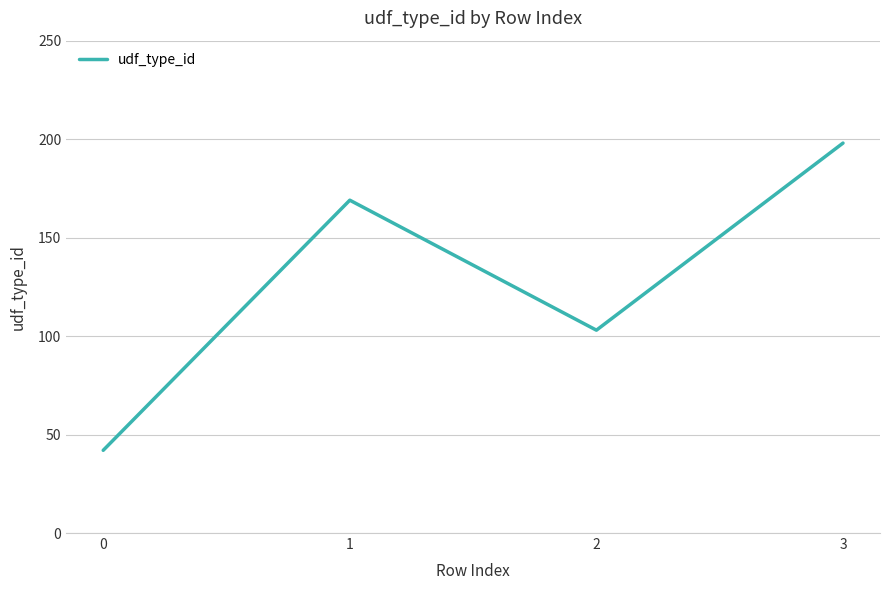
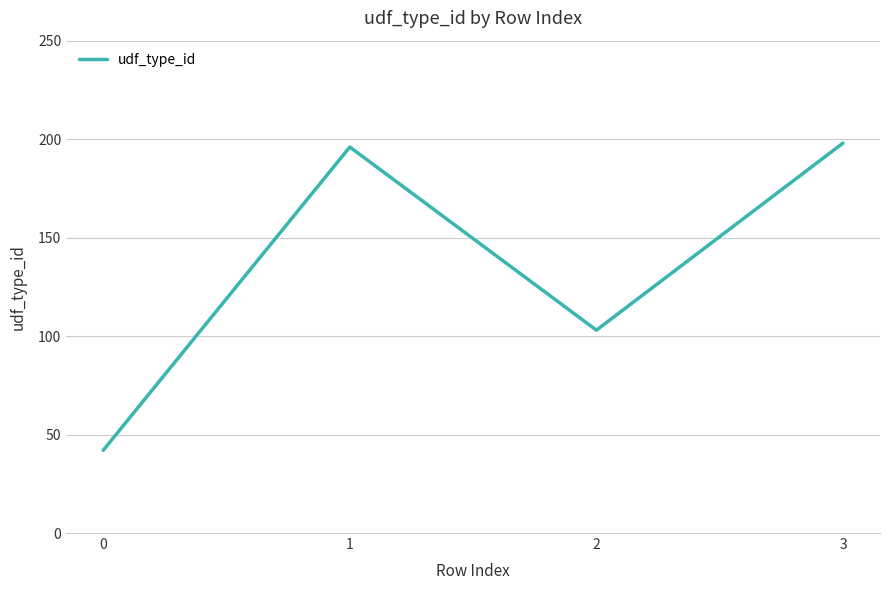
1: 169 -> 196
